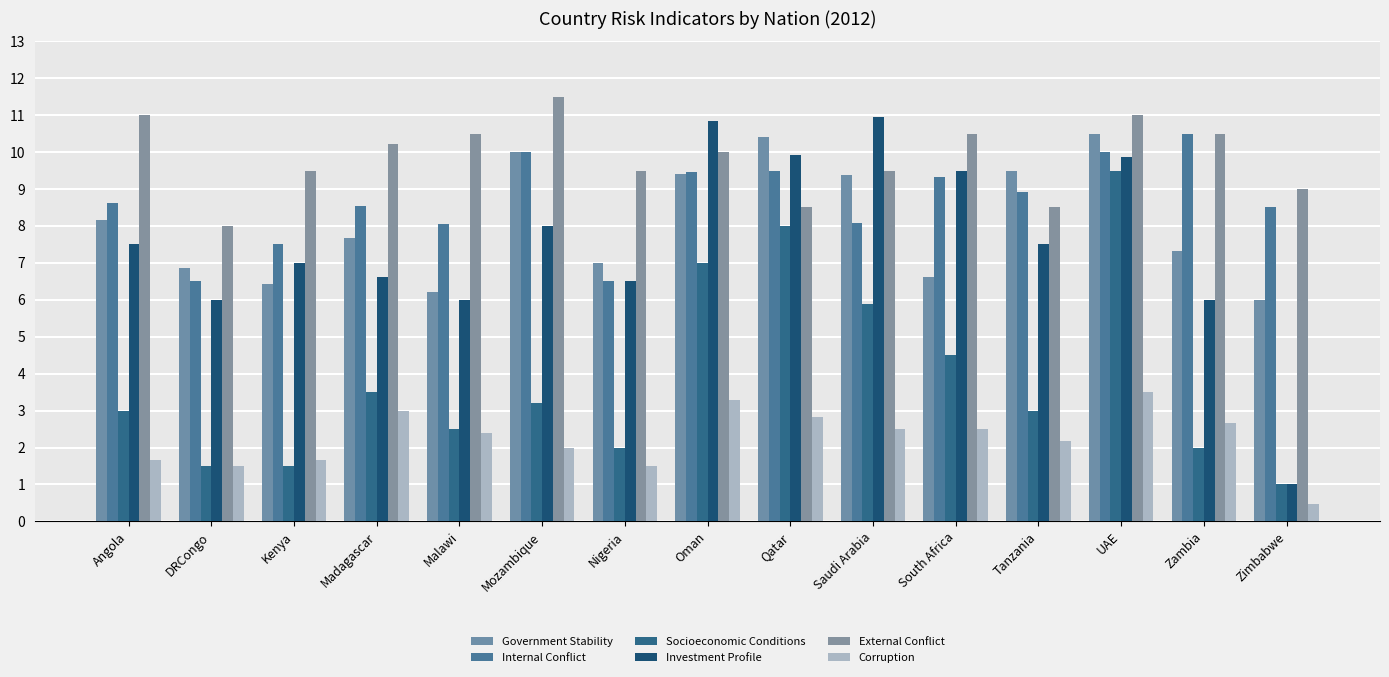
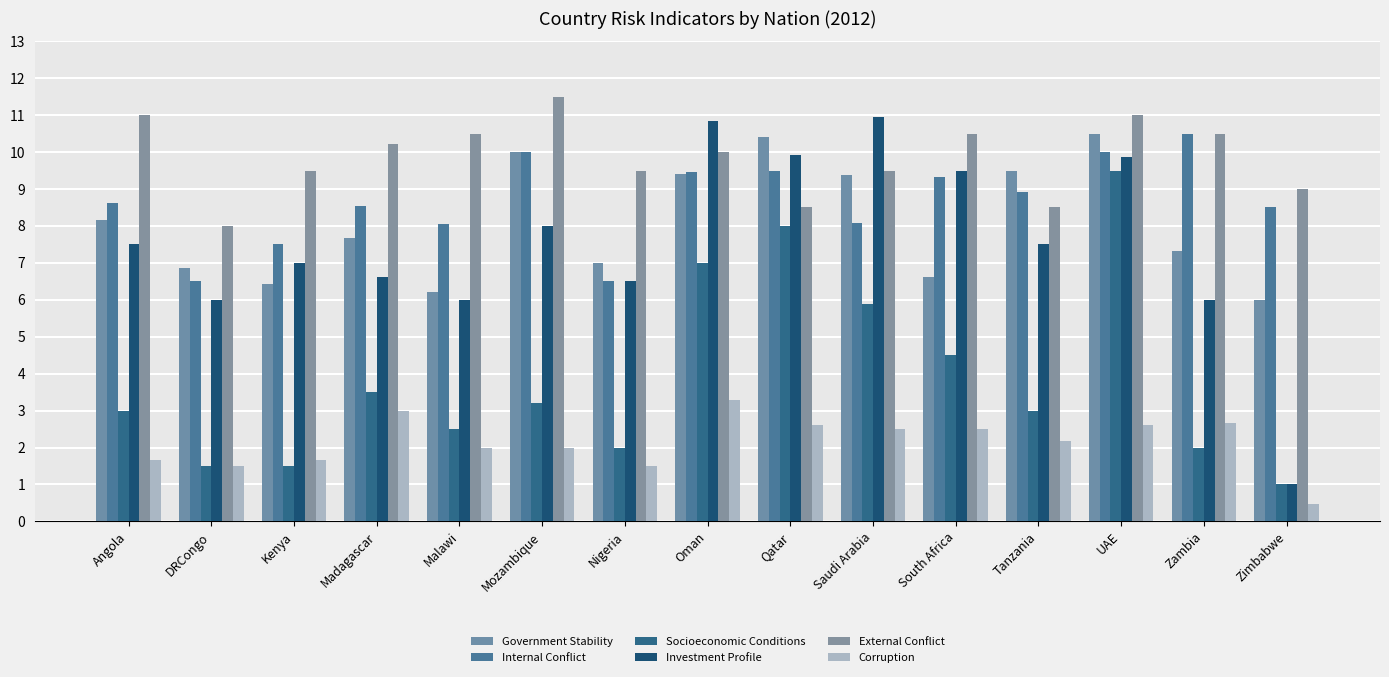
Corruption, Malawi: 2.4 -> 2.0
Corruption, Qatar: 2.8 -> 2.6
Corruption, UAE: 3.5 -> 2.6
